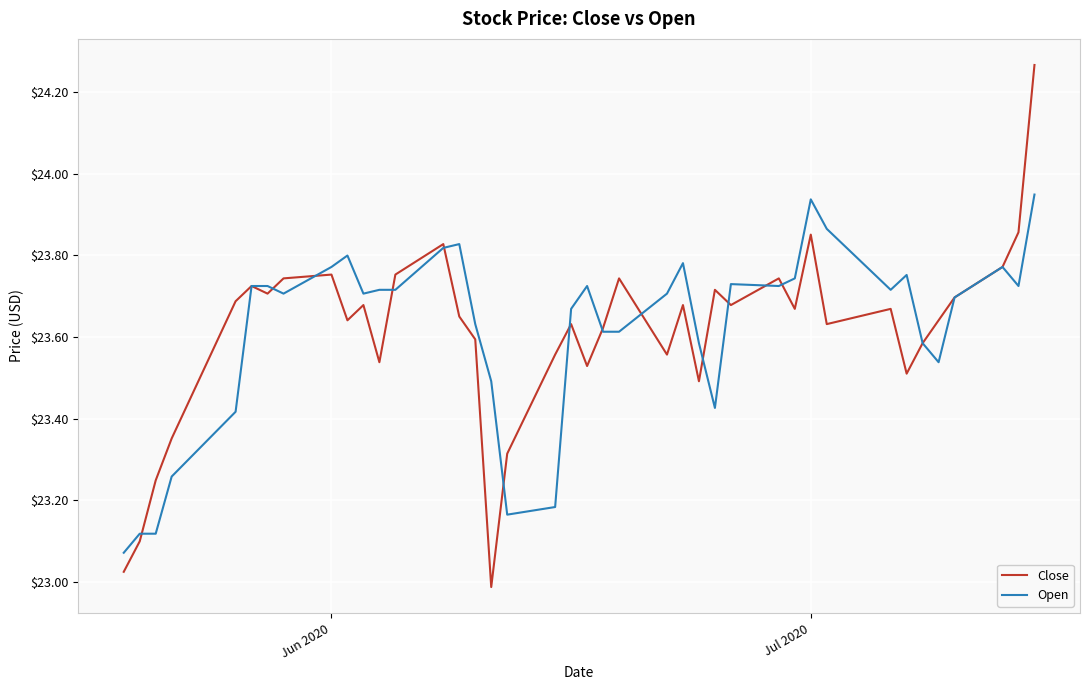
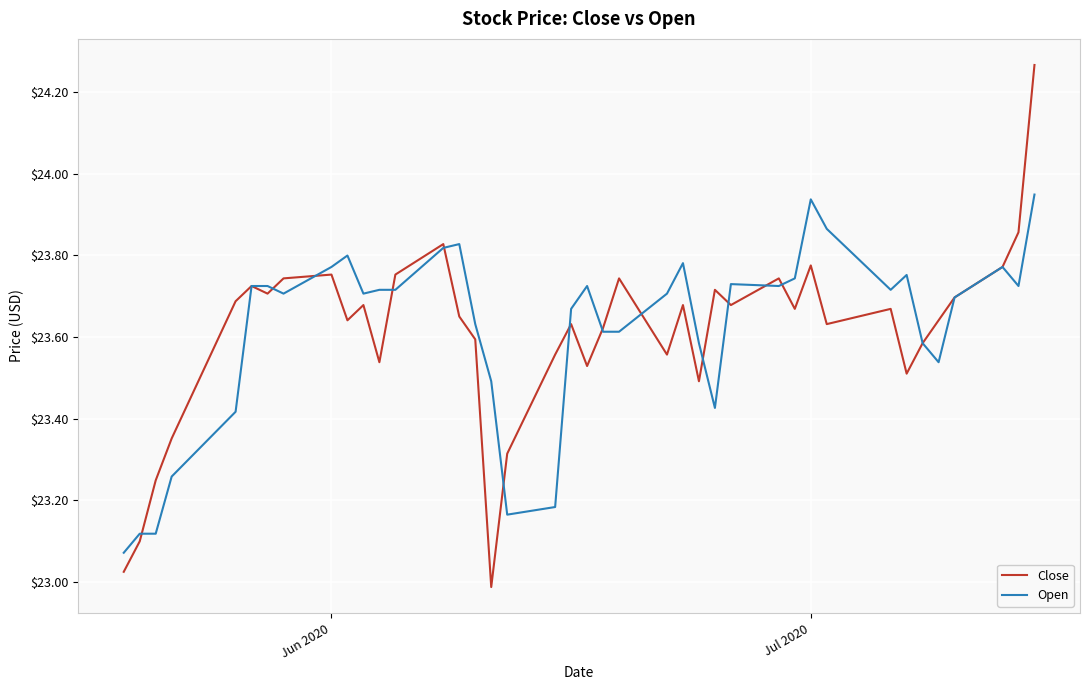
Close, Jul 2020: $23.85 -> $23.78
